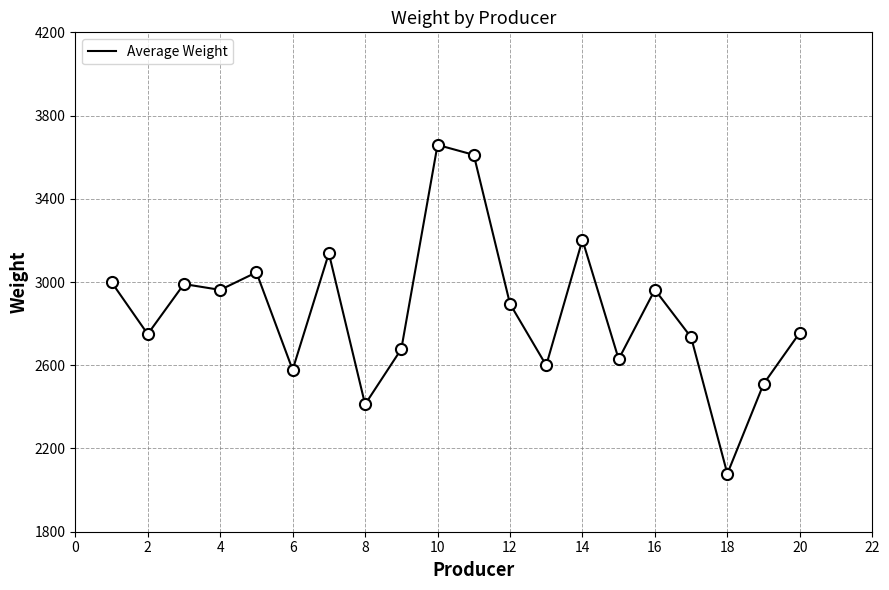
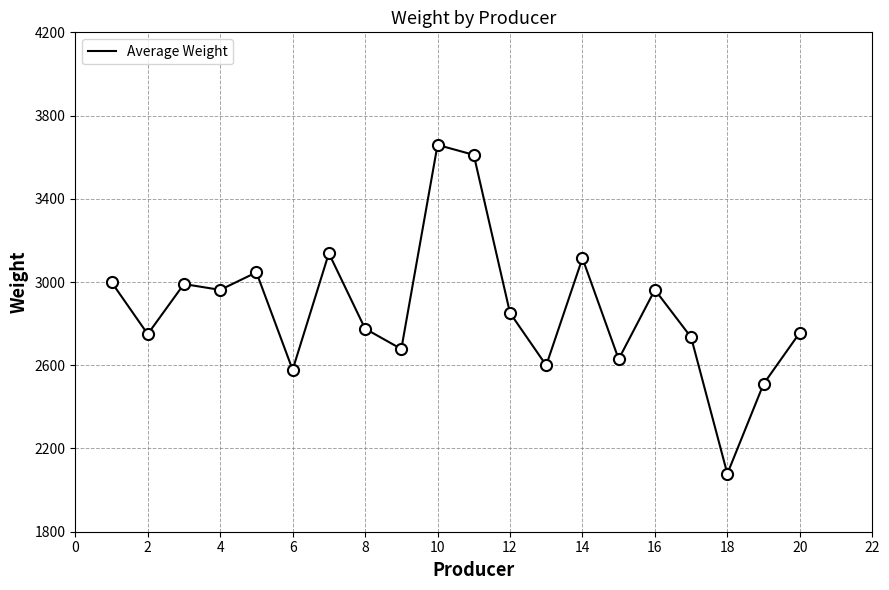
8: 2410 -> 2780
12: 2900 -> 2850
14: 3200 -> 3110
